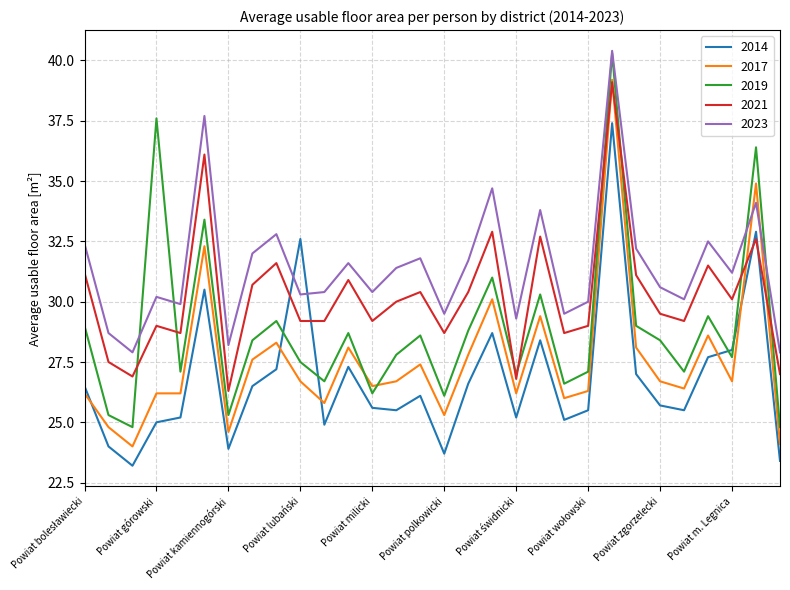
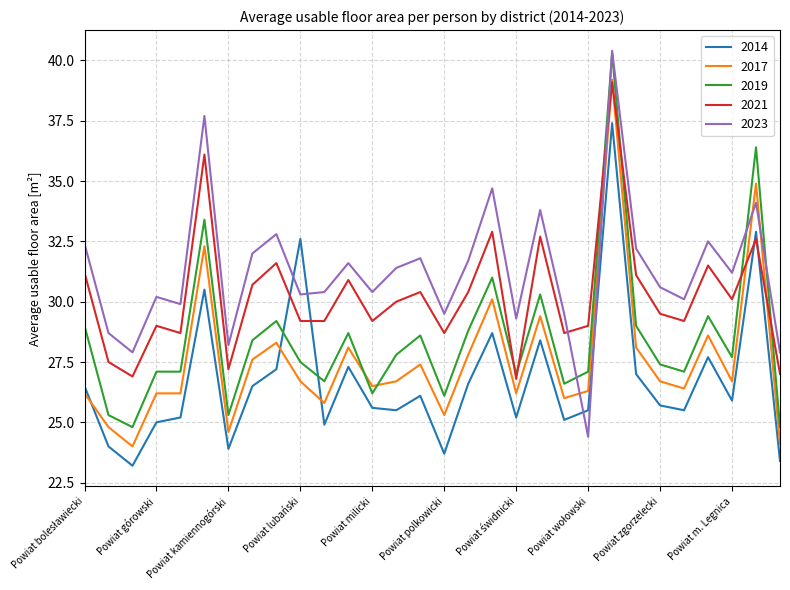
2019, Powiat górowski: 37.6 -> 27.1
2021, Powiat kamiennogórski: 26.3 -> 27.2
2023, Powiat wołowski: 30.0 -> 24.4
2019, Powiat zgorzelecki: 28.4 -> 27.4
2014, Powiat m. Legnica: 28.0 -> 25.9
